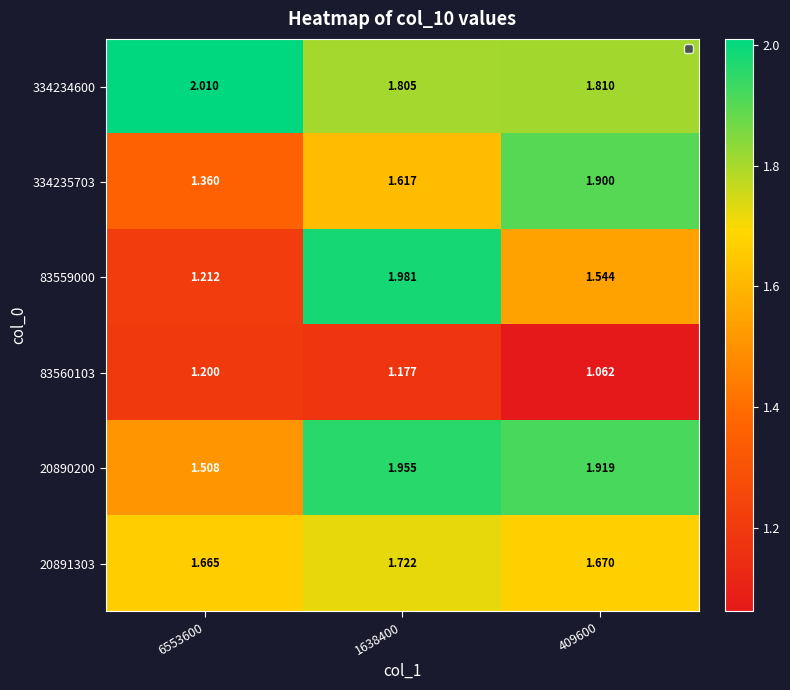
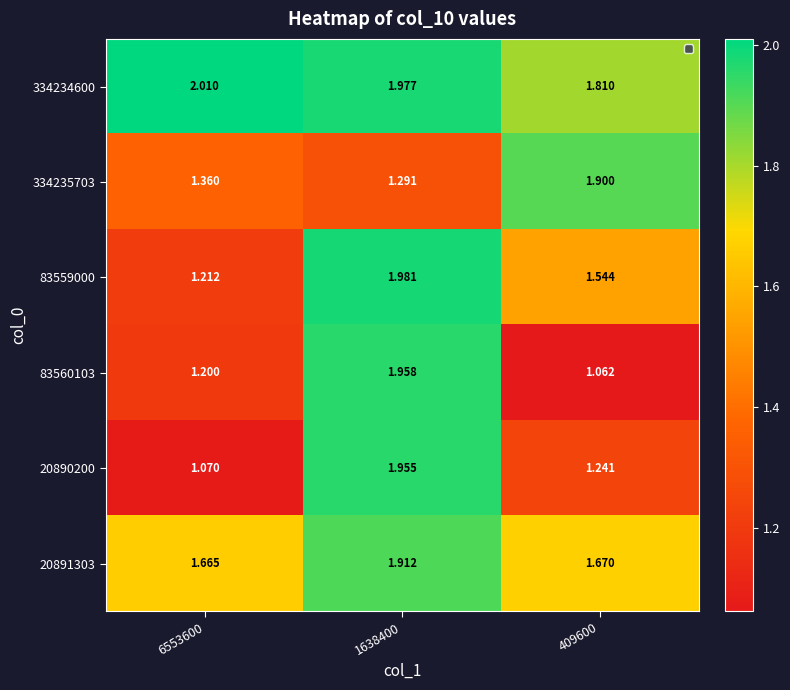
334234600, 1638400: 1.805 -> 1.977
334235703, 1638400: 1.617 -> 1.291
83560103, 1638400: 1.177 -> 1.958
20890200, 6553600: 1.508 -> 1.070
20890200, 409600: 1.919 -> 1.241
20891303, 1638400: 1.722 -> 1.912
